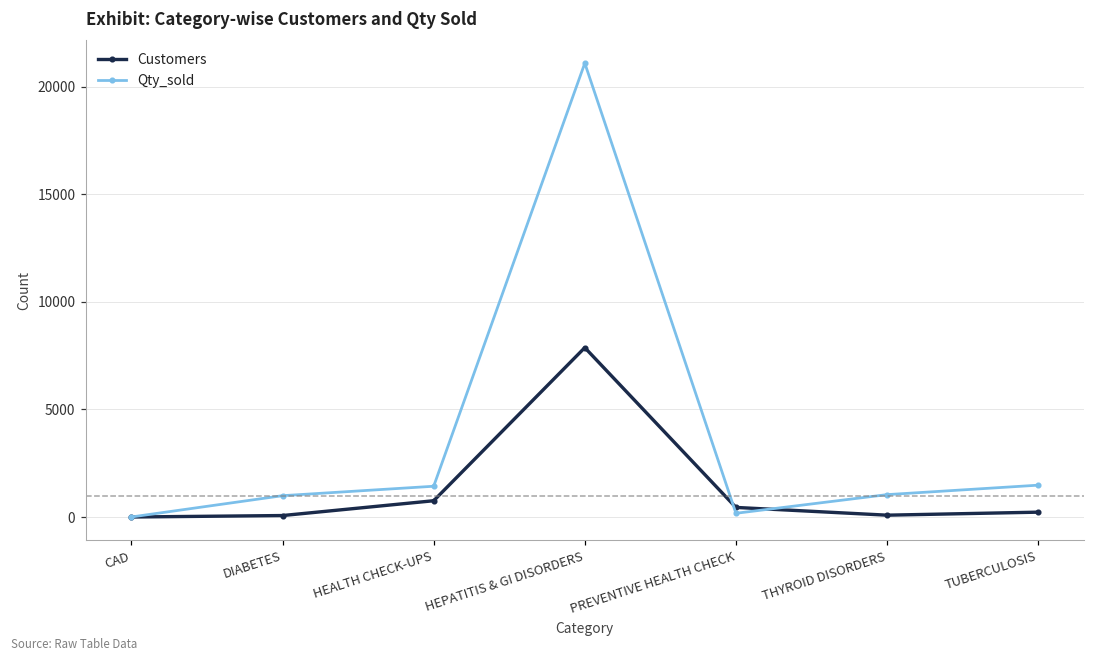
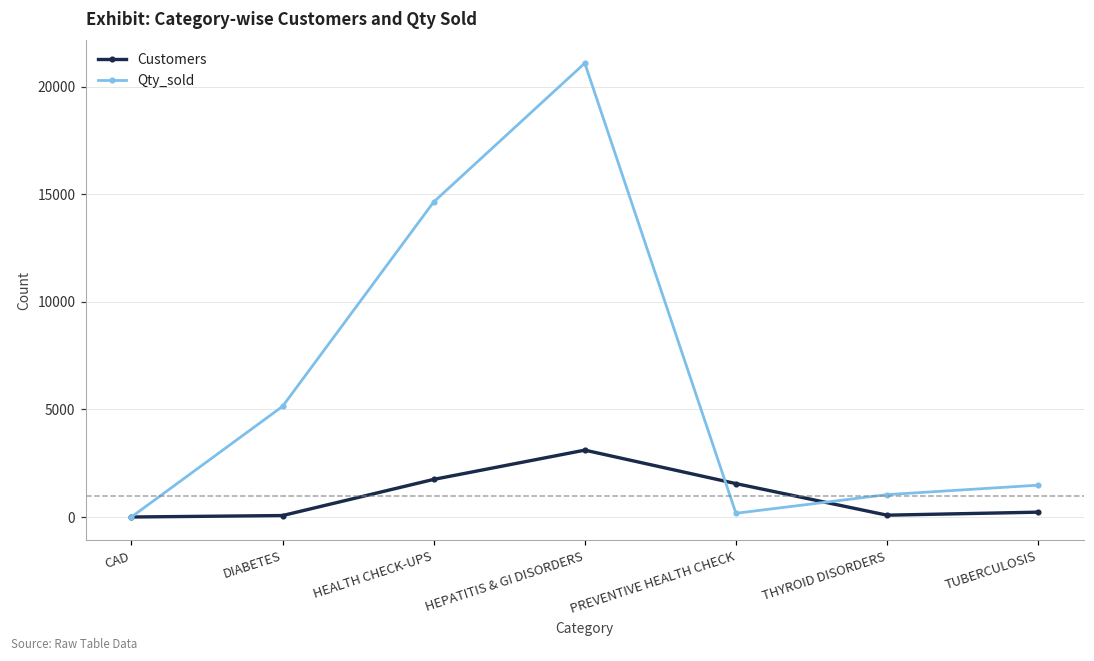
Qty_sold, DIABETES: 1000 -> 5100
Customers, HEALTH CHECK-UPS: 800 -> 1800
Qty_sold, HEALTH CHECK-UPS: 1400 -> 14600
Customers, HEPATITIS & GI DISORDERS: 7900 -> 3100
Customers, PREVENTIVE HEALTH CHECK: 400 -> 1600
